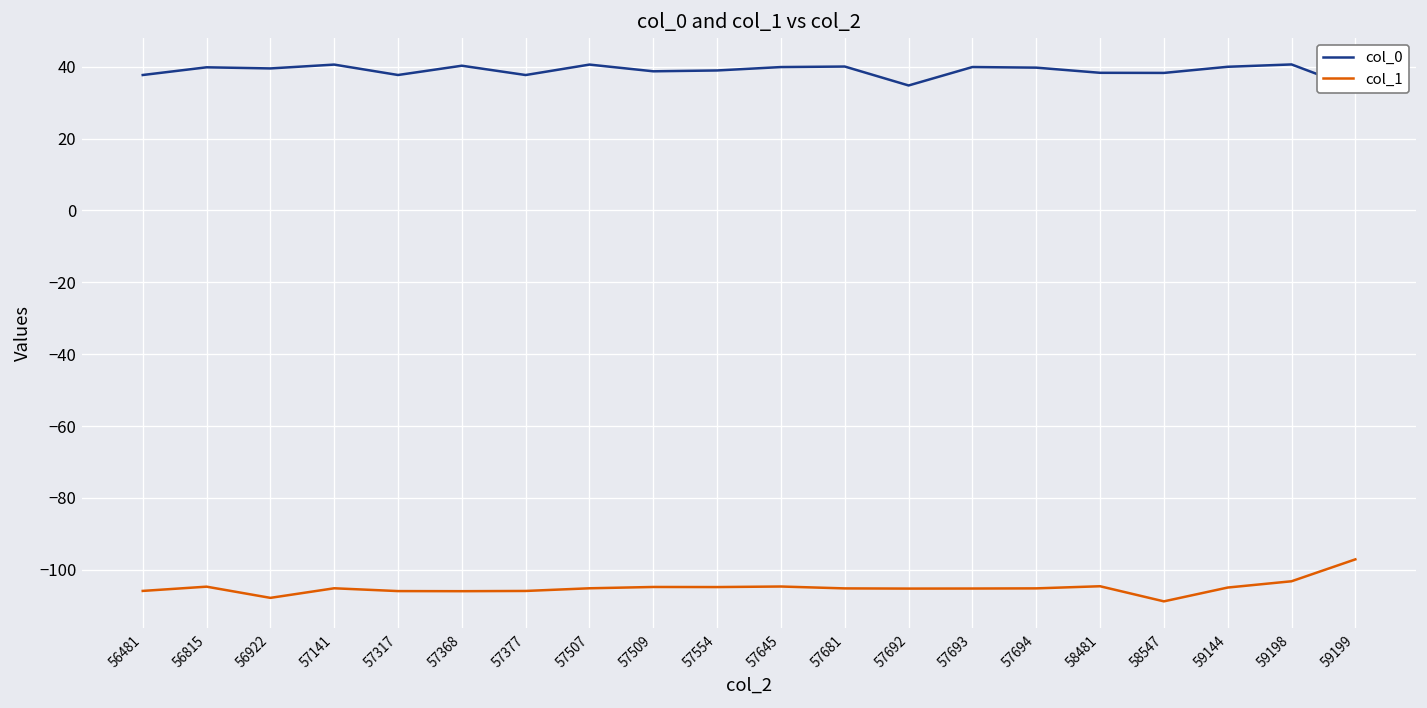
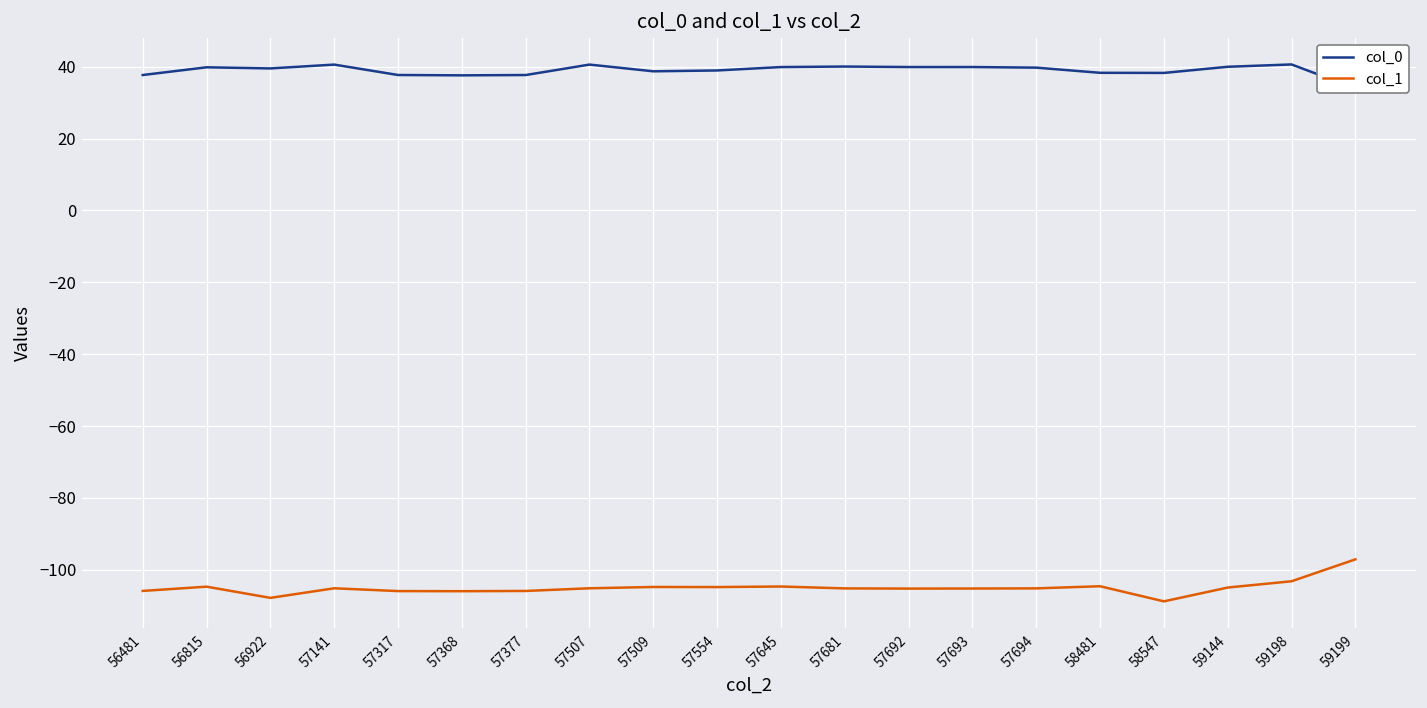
col_0, 57368: 40 -> 38
col_0, 57692: 35 -> 40
